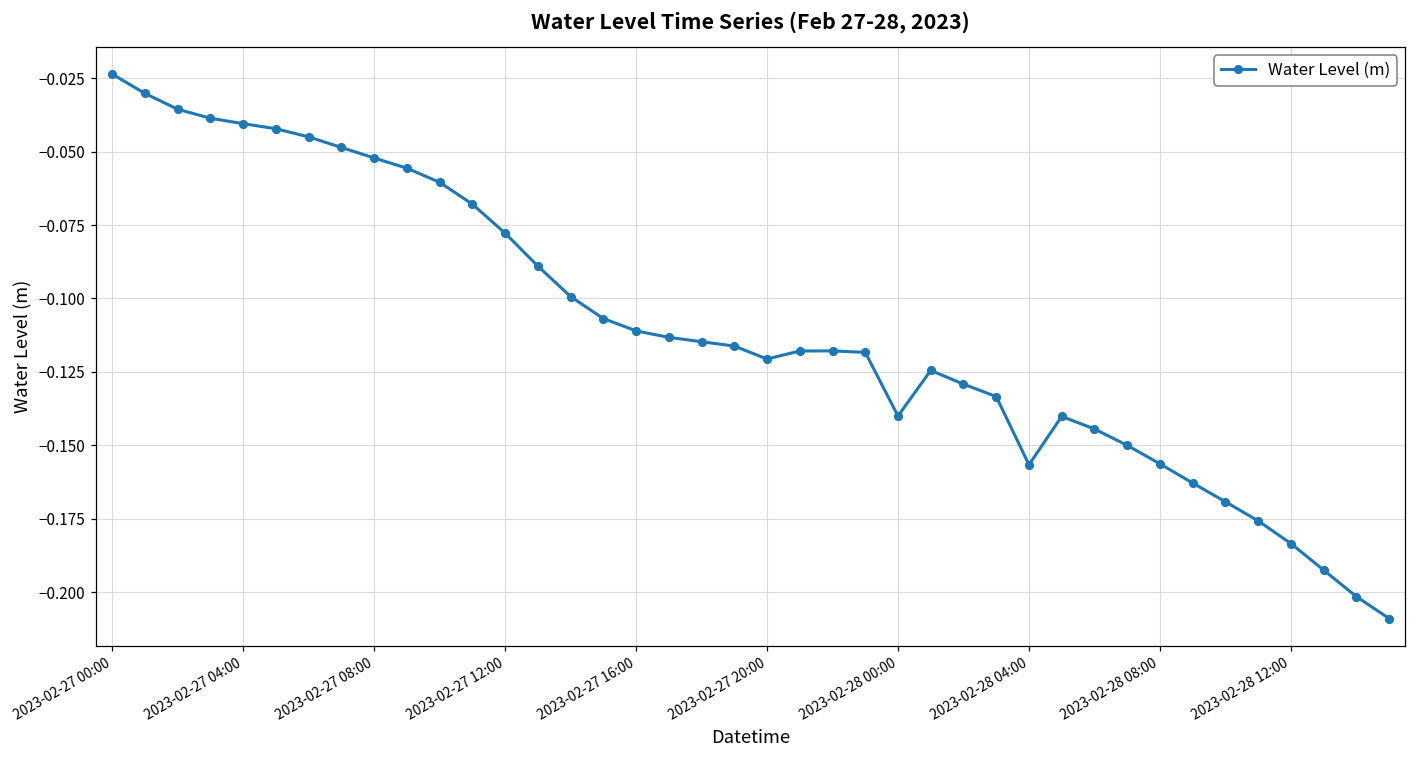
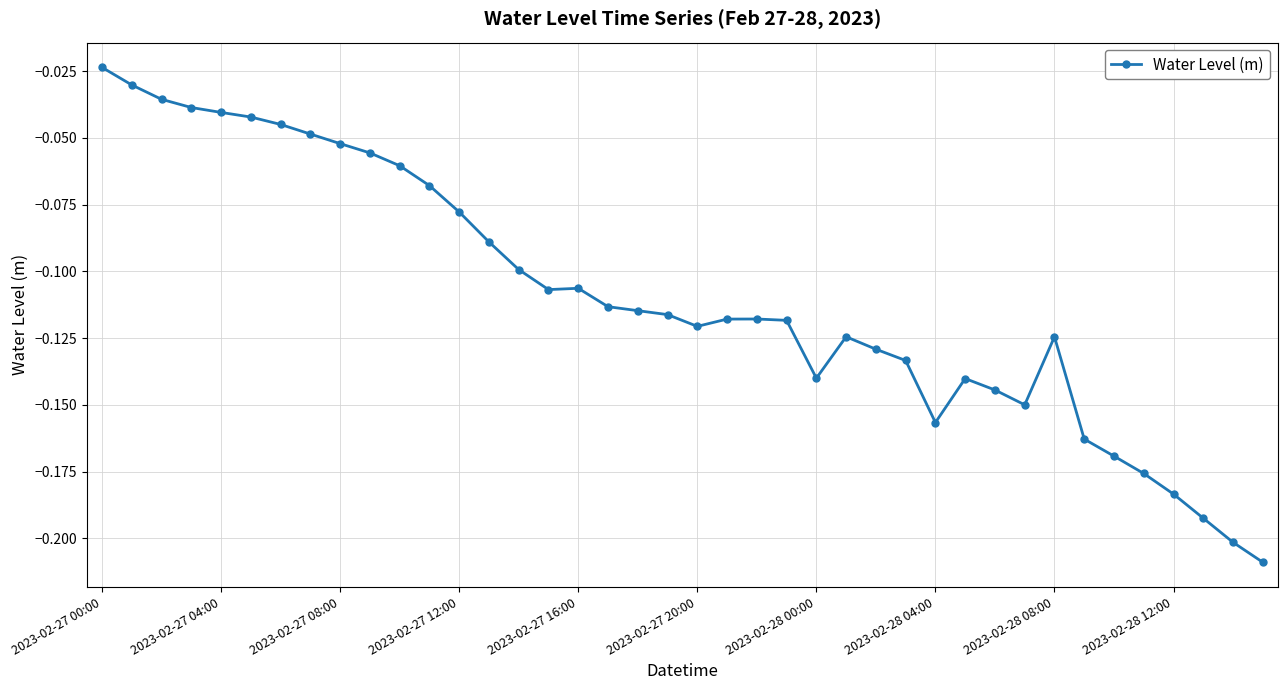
2023-02-27 16:00: -0.111 -> -0.106
2023-02-28 08:00: -0.156 -> -0.125
